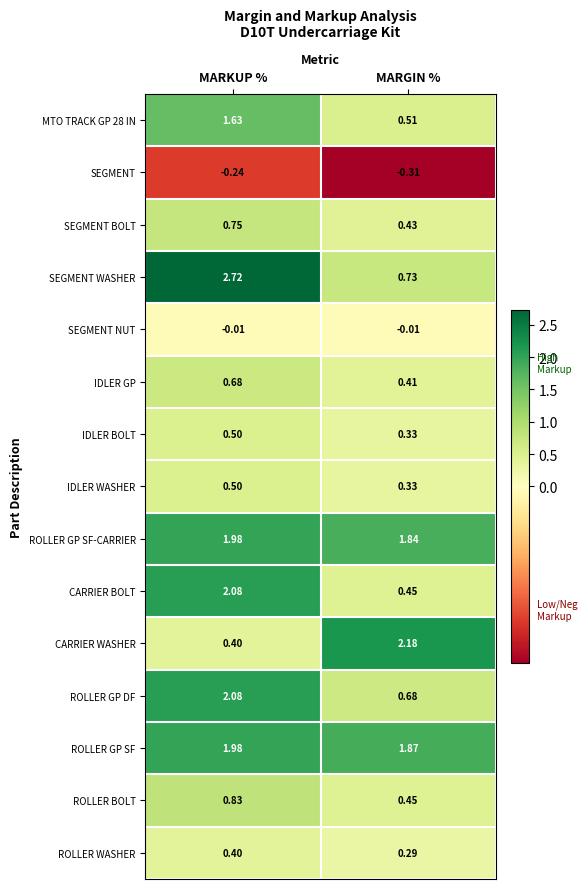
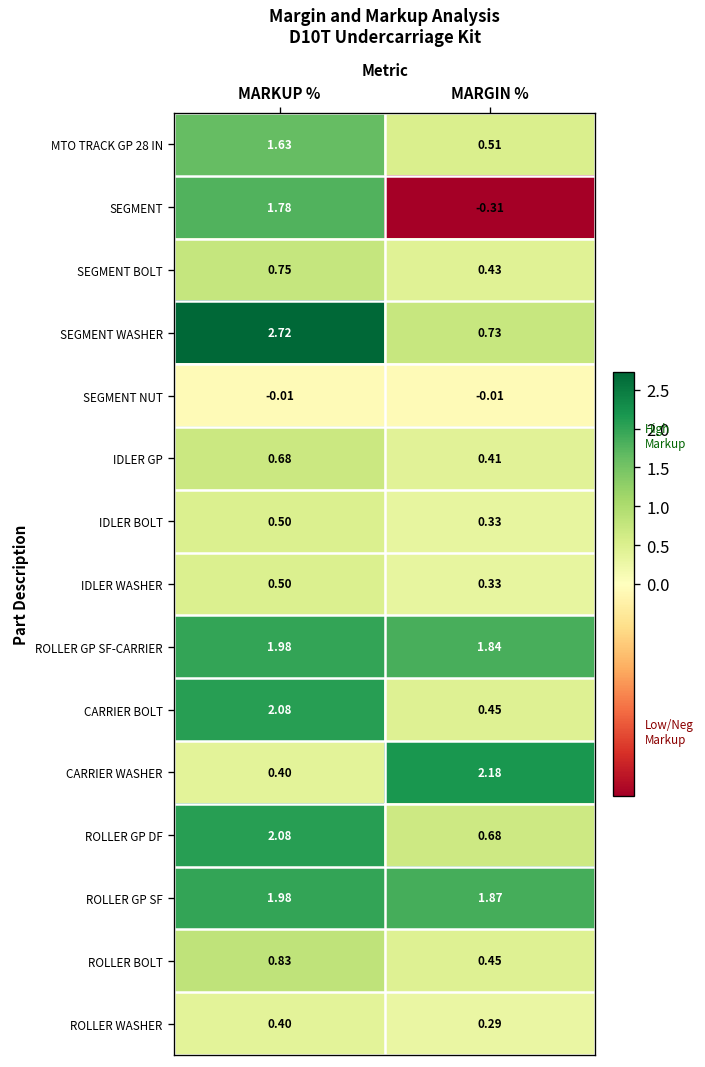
SEGMENT, MARKUP %: -0.24 -> 1.78
